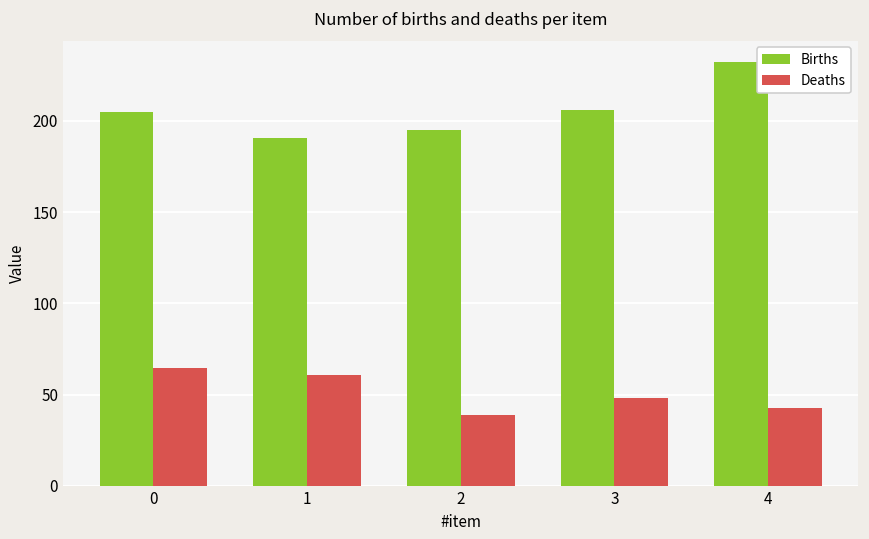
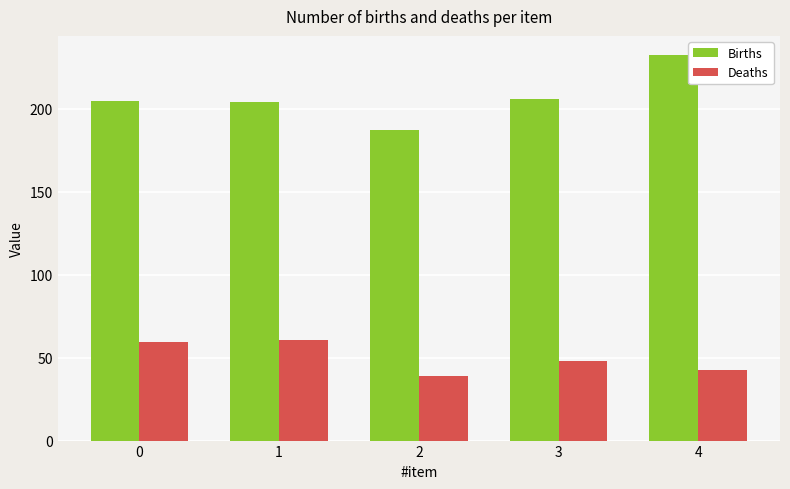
Deaths, 0: 65 -> 59
Births, 1: 190 -> 204
Births, 2: 195 -> 187
